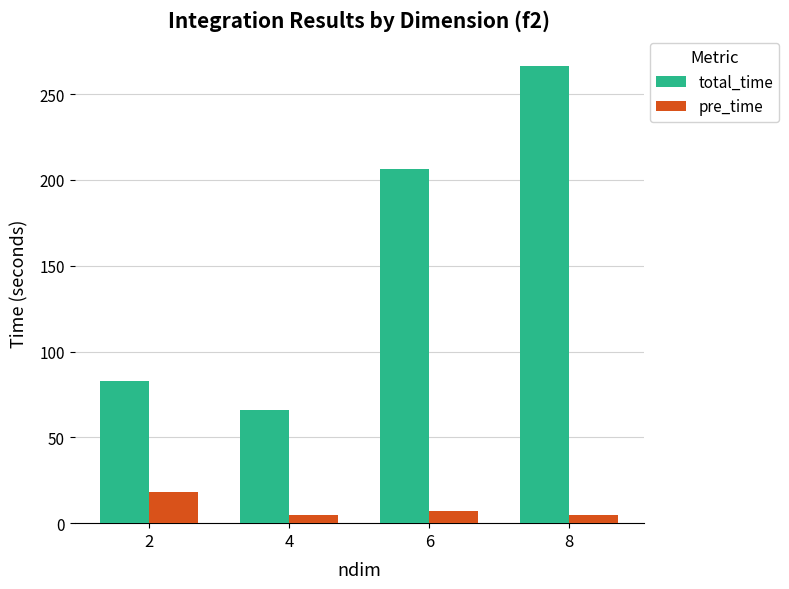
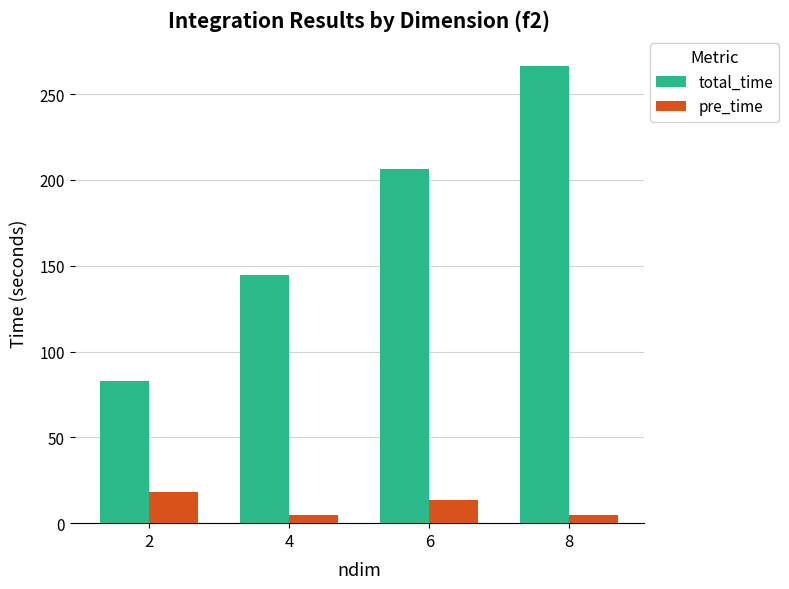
total_time, 4: 66 -> 144
pre_time, 6: 7 -> 14
